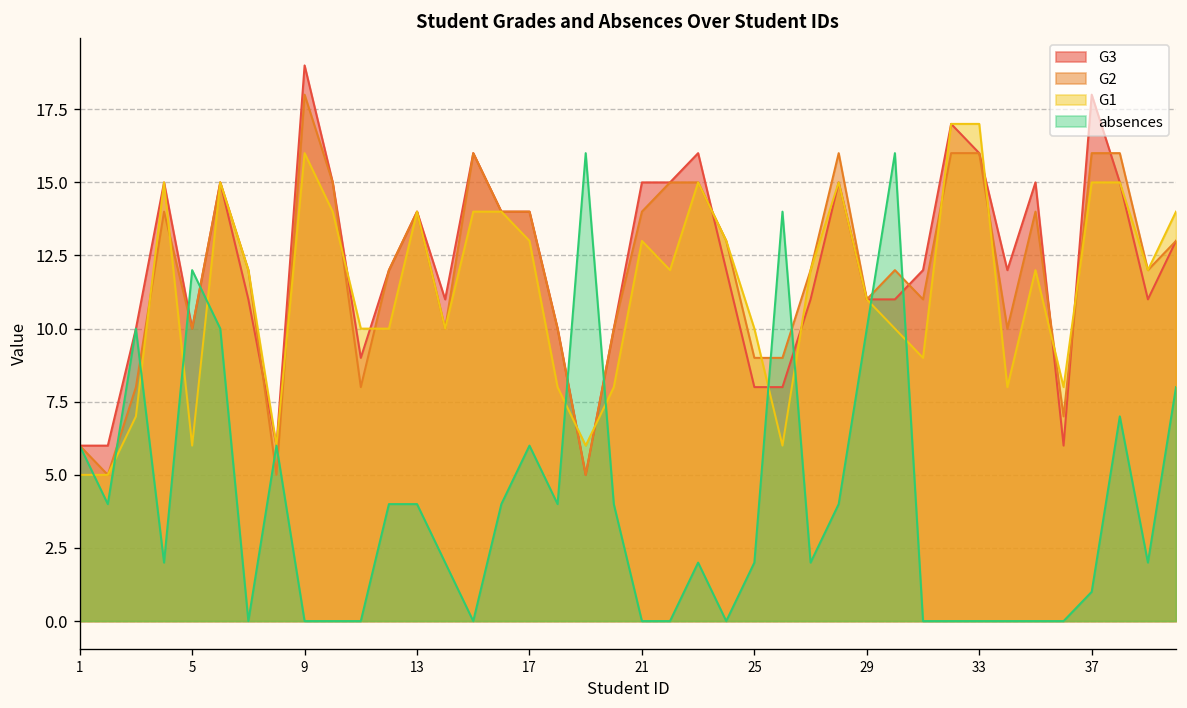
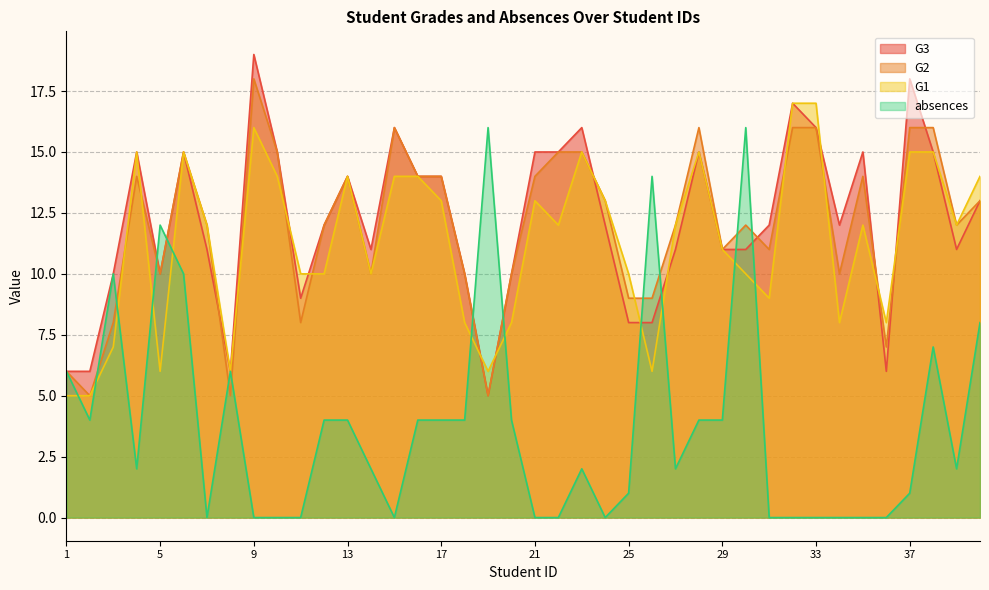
absences, 17: 6 -> 4
absences, 25: 2 -> 1
absences, 29: 10 -> 4
